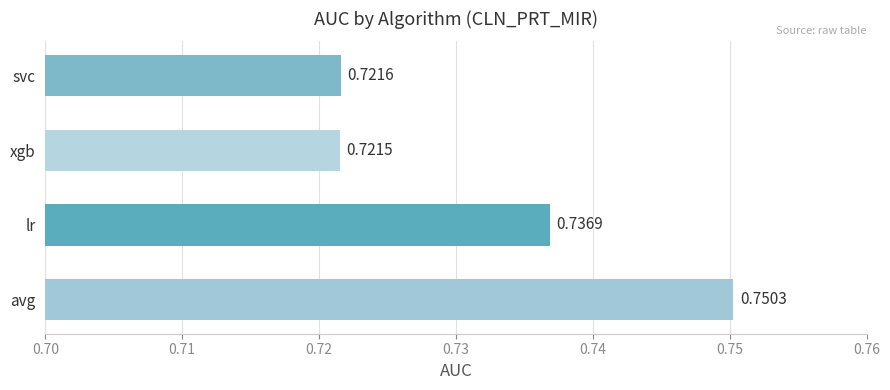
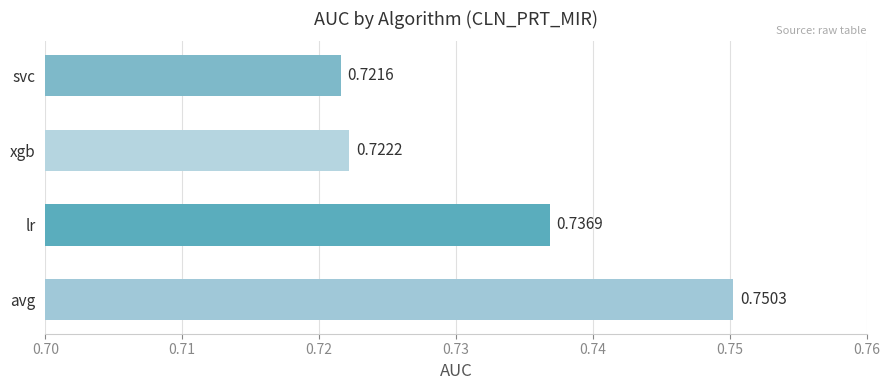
xgb: 0.7215 -> 0.7222
